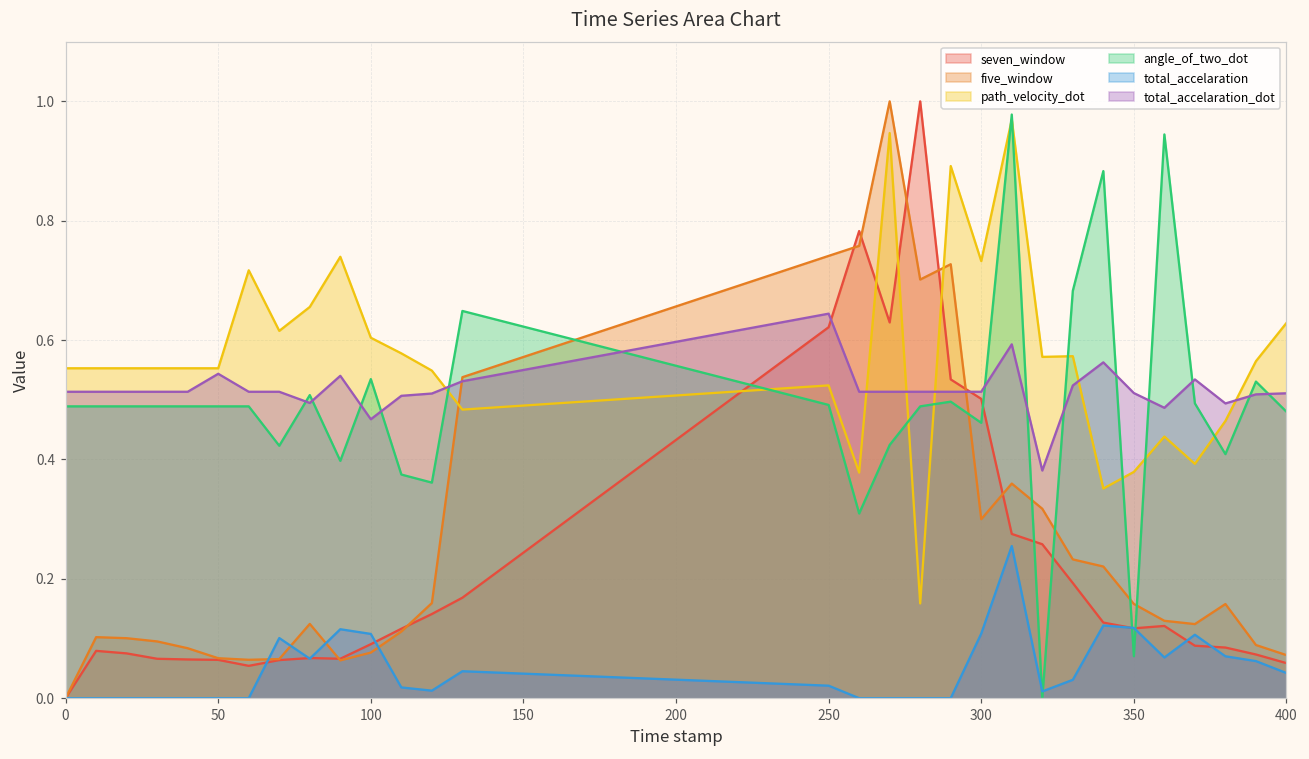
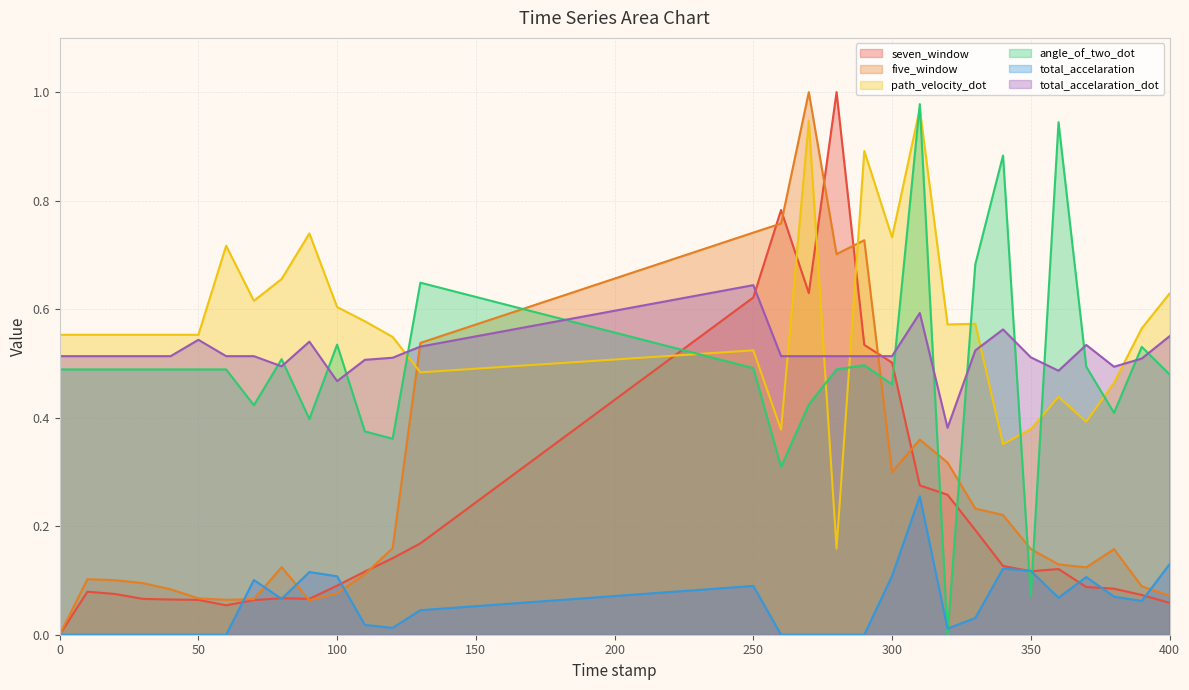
total_accelaration, 250: 0.02 -> 0.09
total_accelaration, 400: 0.04 -> 0.13
total_accelaration_dot, 400: 0.51 -> 0.55
